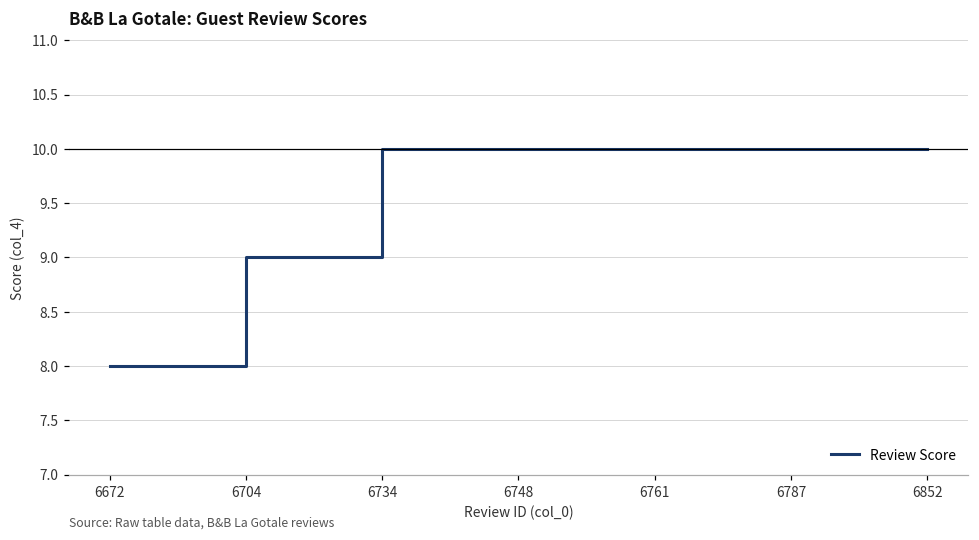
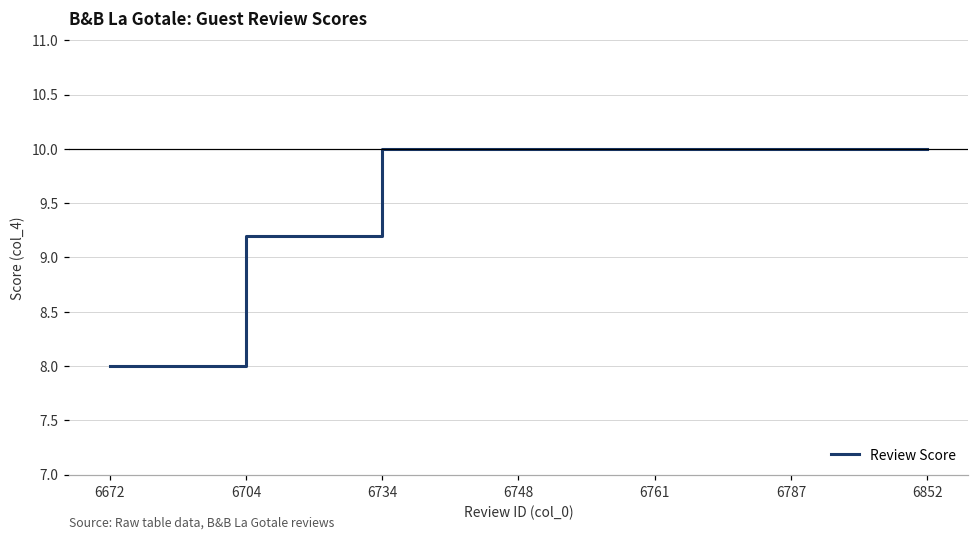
6704: 9.0 -> 9.2
